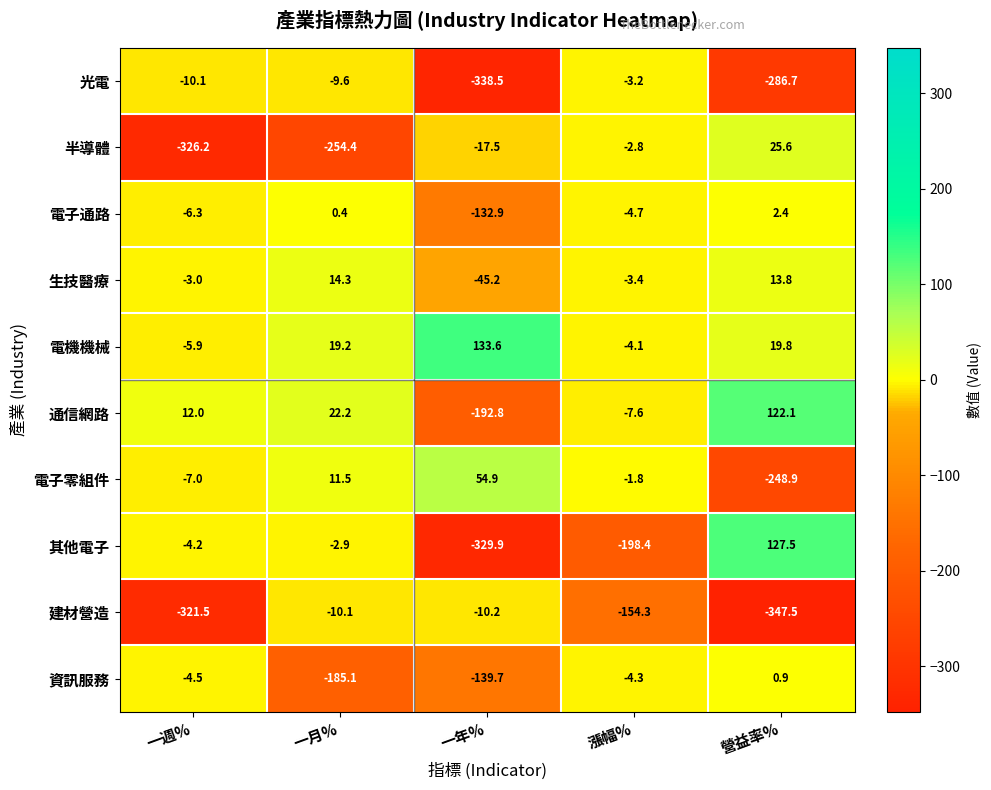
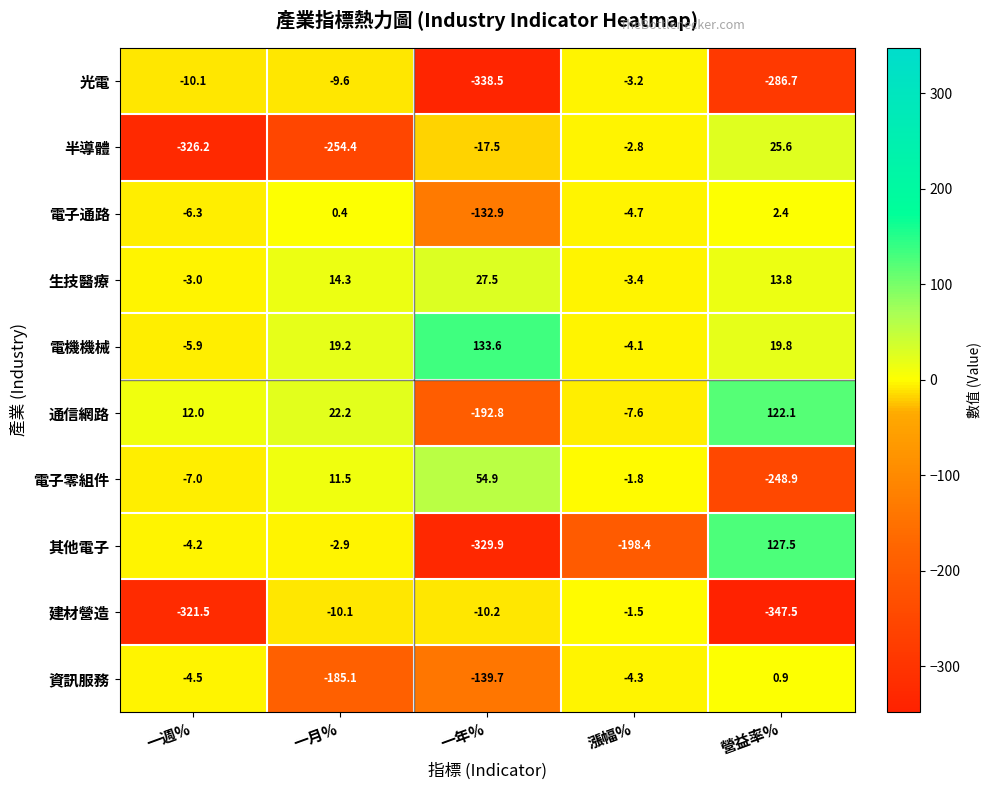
生技醫療, 一年%: -45.2 -> 27.5
建材營造, 漲幅%: -154.3 -> -1.5
